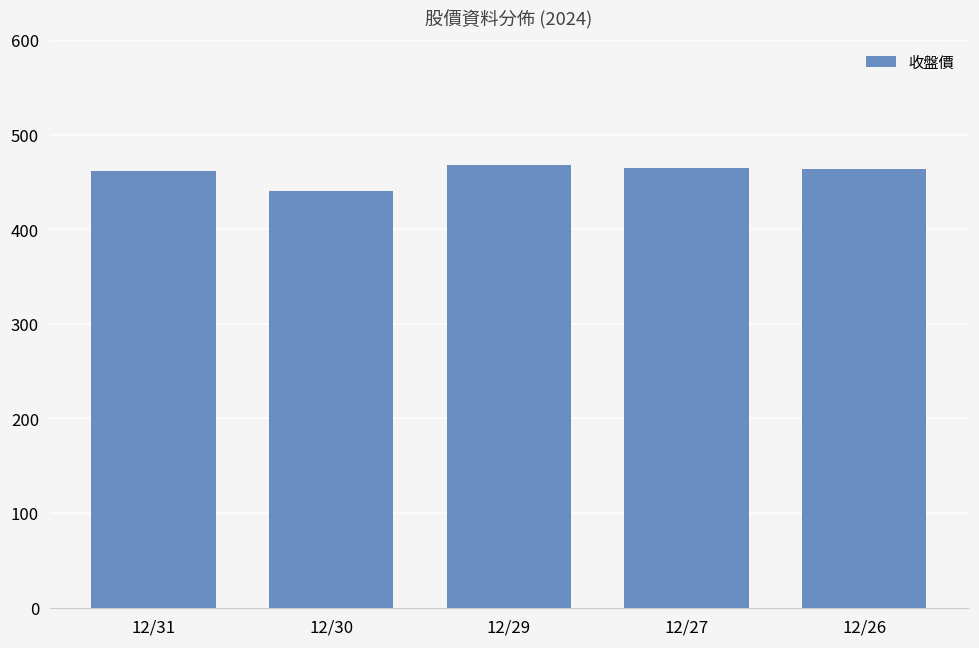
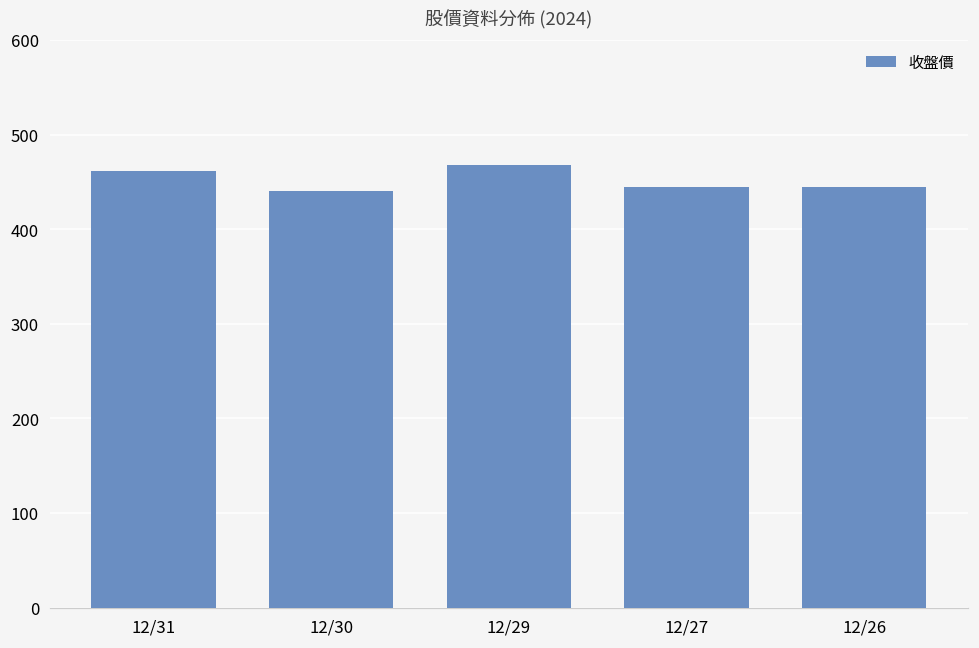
12/27: 460 -> 440
12/26: 460 -> 450
